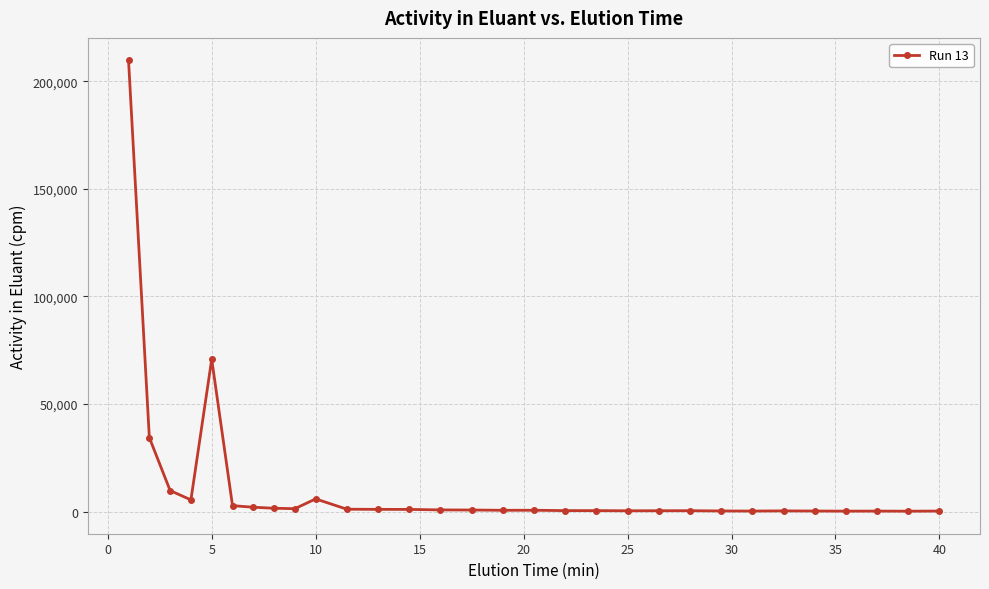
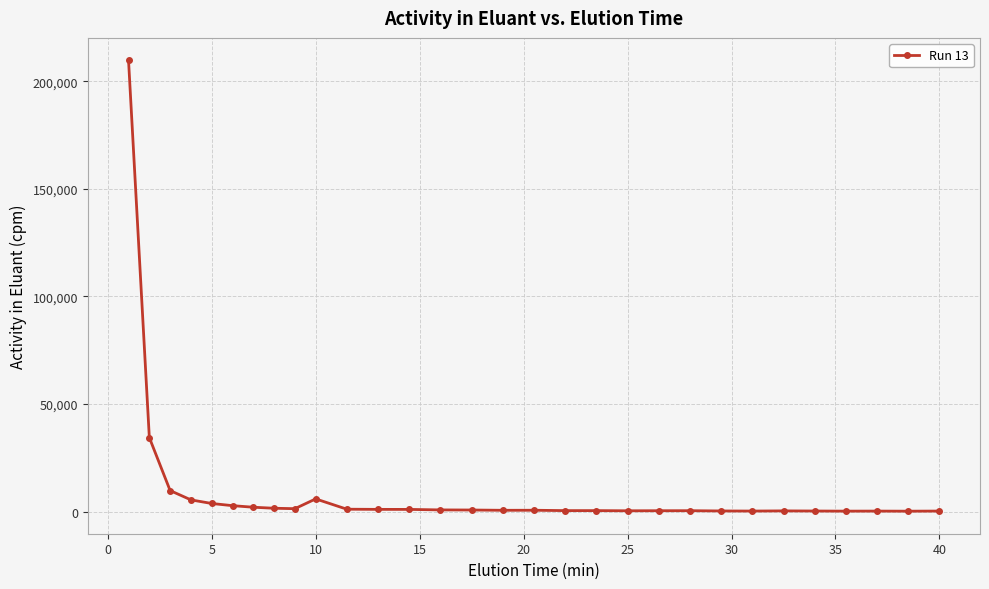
5: 71,000 -> 4,000
